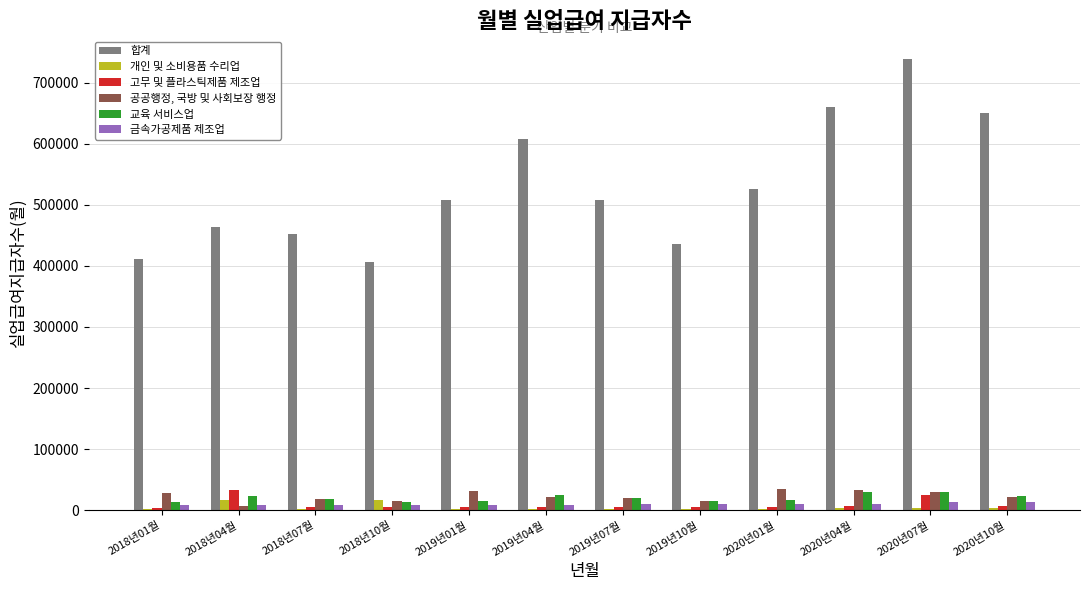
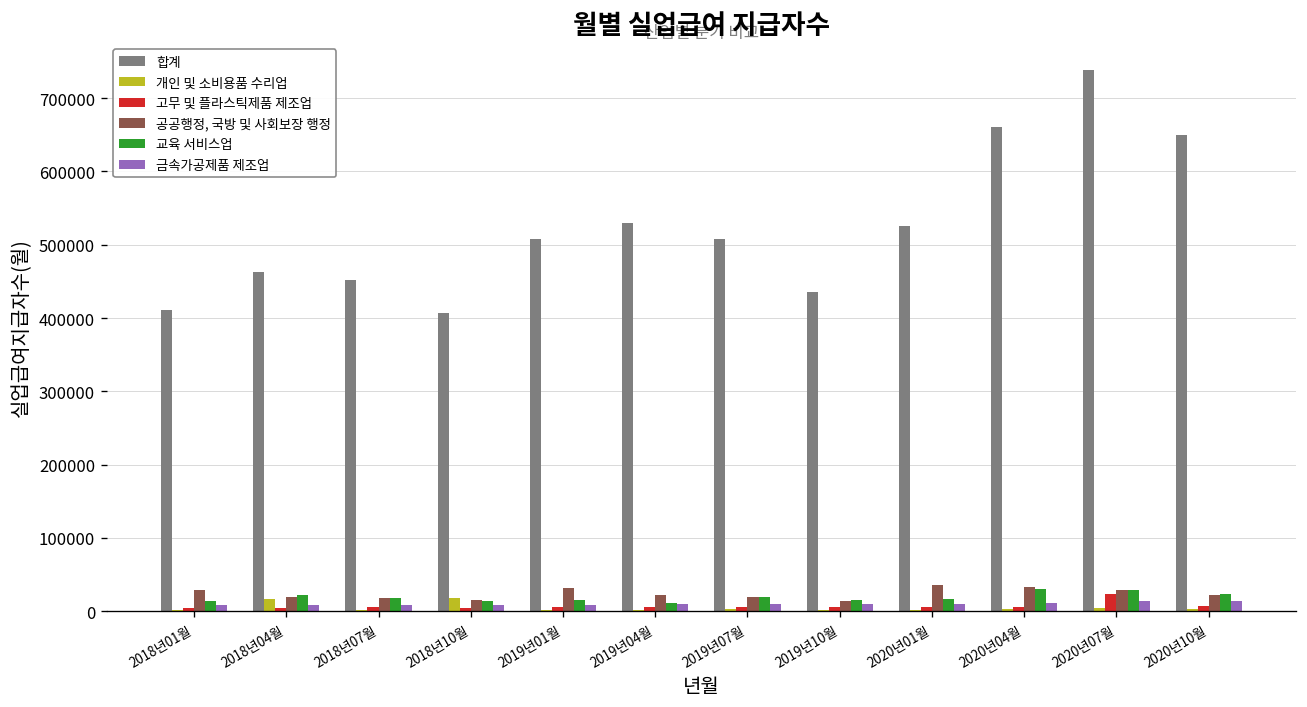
고무 및 플라스틱제품 제조업, 2018년04월: 30000 -> 0
공공행정, 국방 및 사회보장 행정, 2018년04월: 10000 -> 20000
합계, 2019년04월: 610000 -> 530000
교육 서비스업, 2019년04월: 20000 -> 10000
